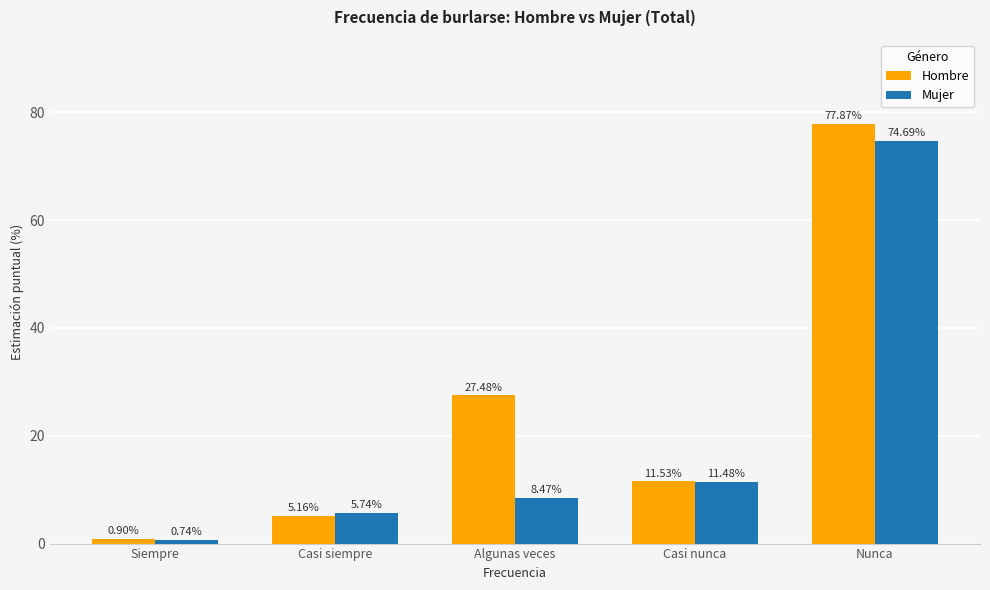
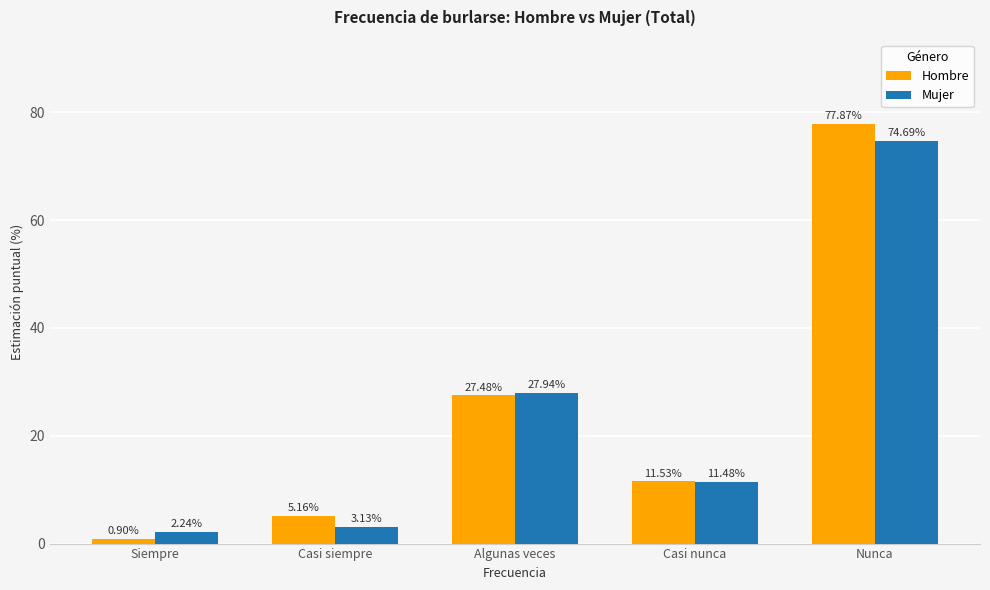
Mujer, Siempre: 0.74% -> 2.24%
Mujer, Casi siempre: 5.74% -> 3.13%
Mujer, Algunas veces: 8.47% -> 27.94%
